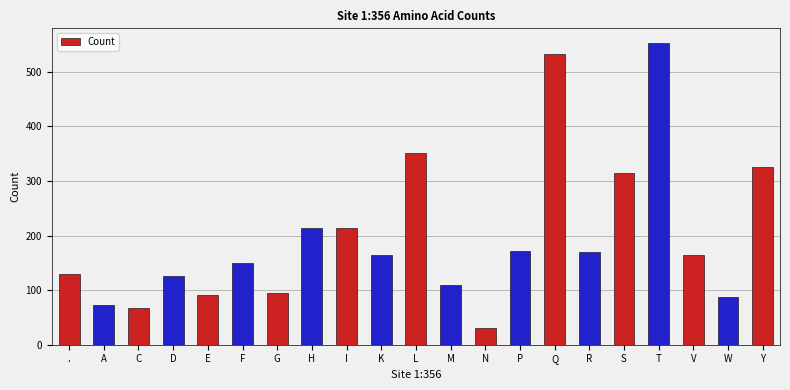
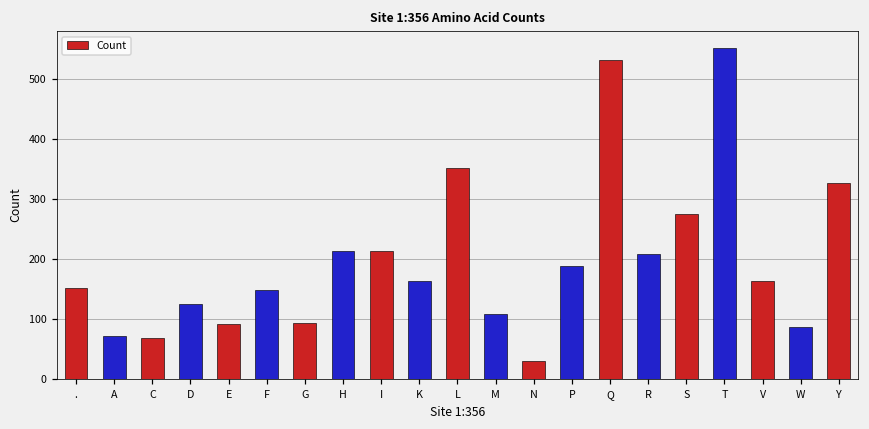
.: 130 -> 150
P: 170 -> 190
R: 170 -> 210
S: 310 -> 280
